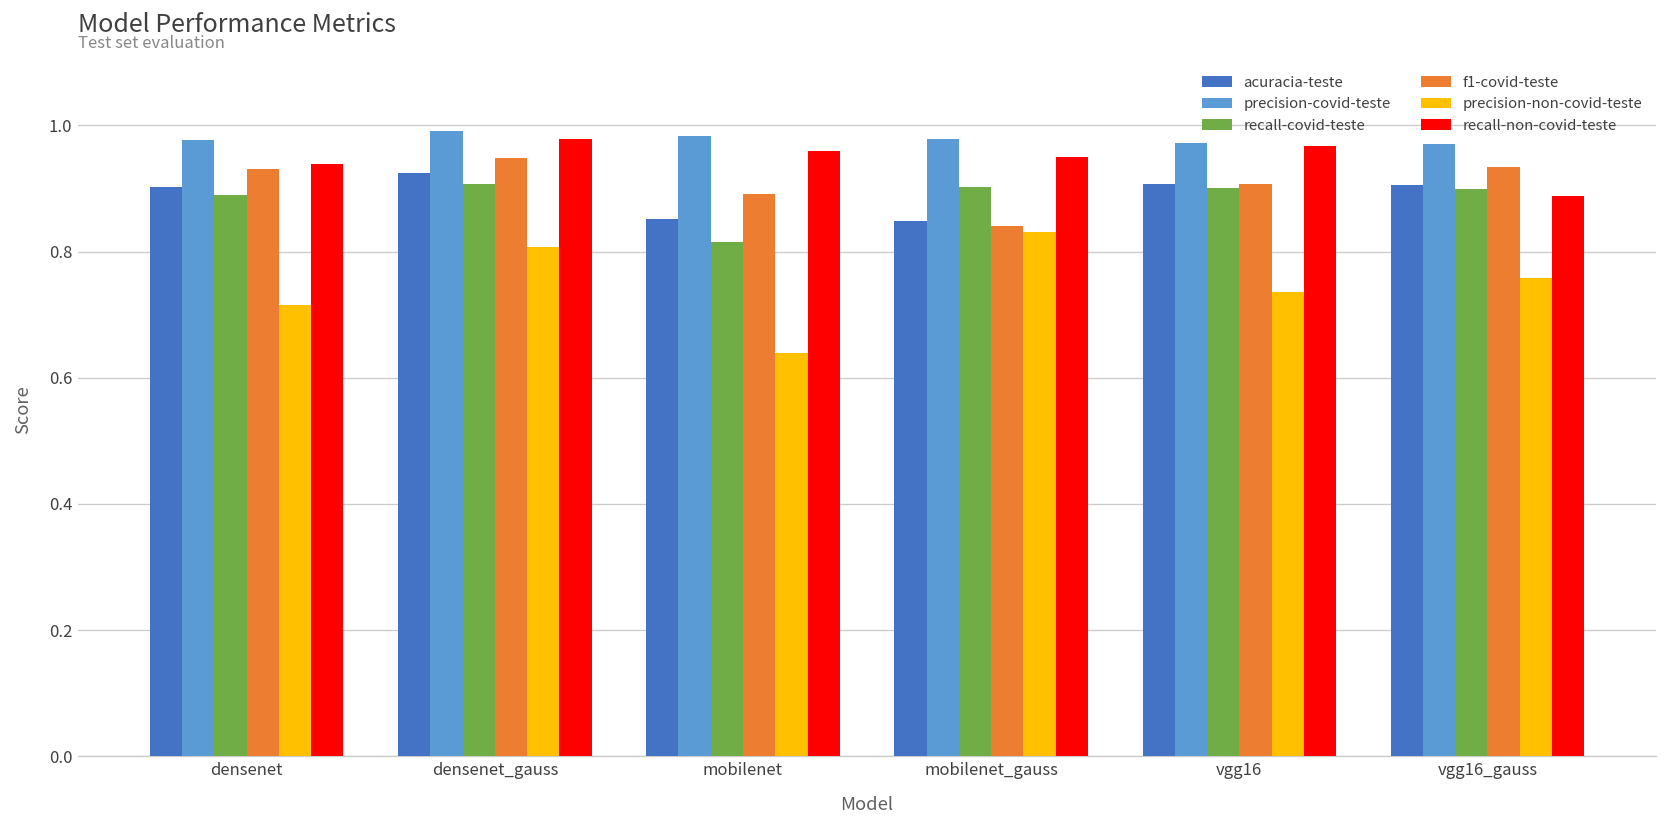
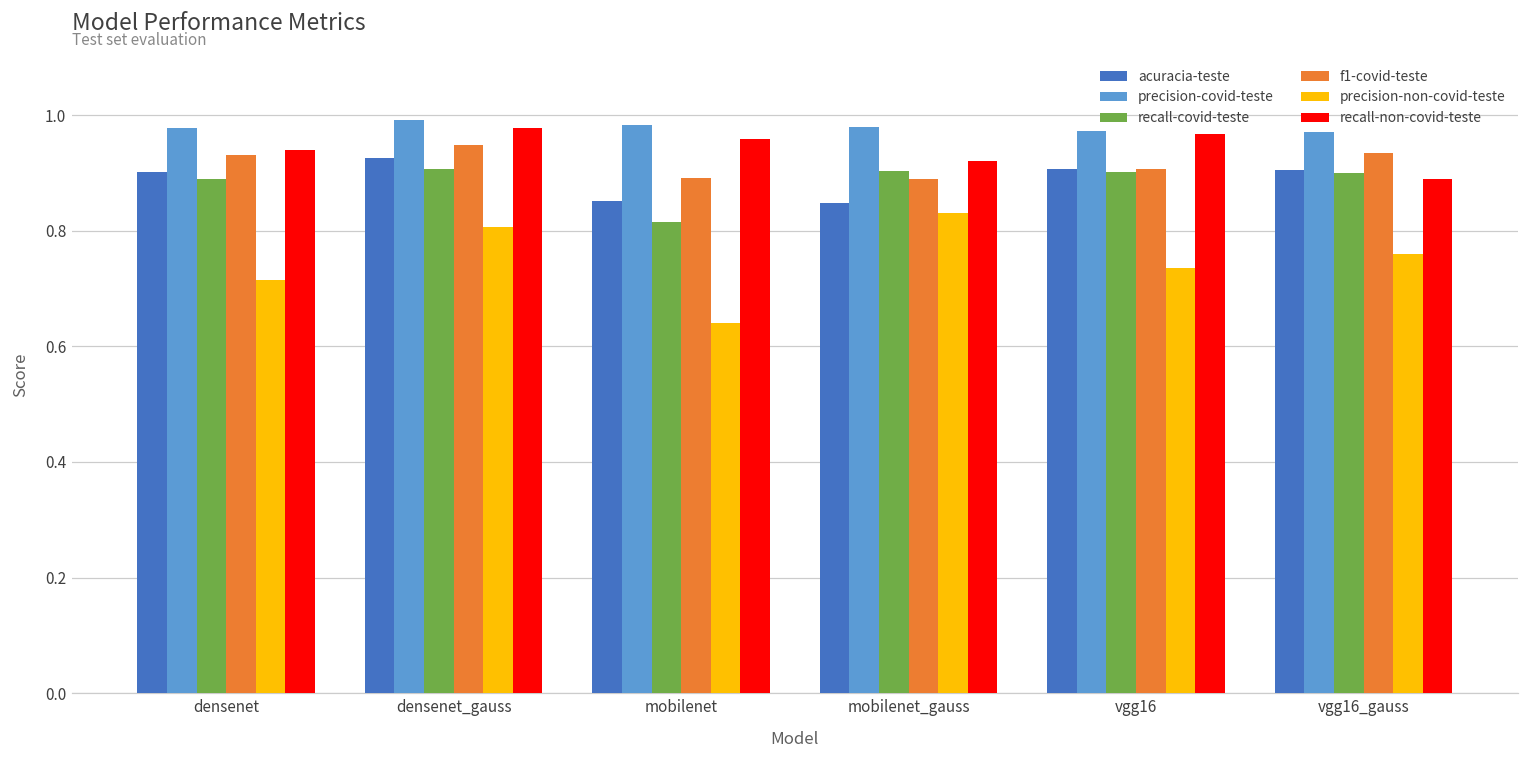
f1-covid-teste, mobilenet_gauss: 0.84 -> 0.89
recall-non-covid-teste, mobilenet_gauss: 0.95 -> 0.92
